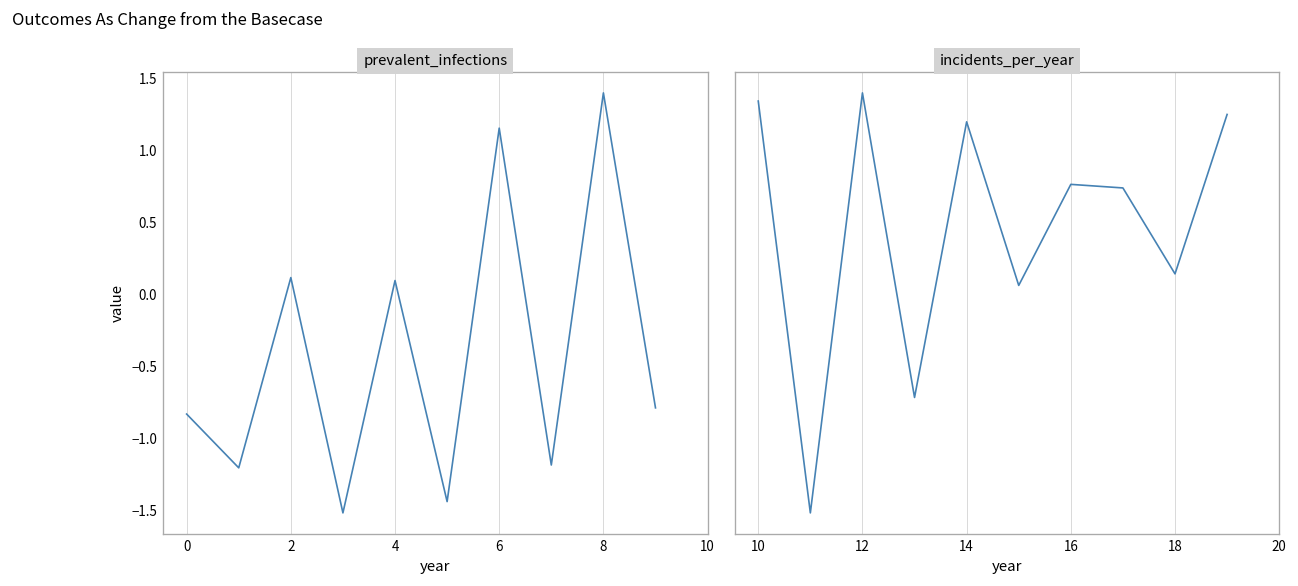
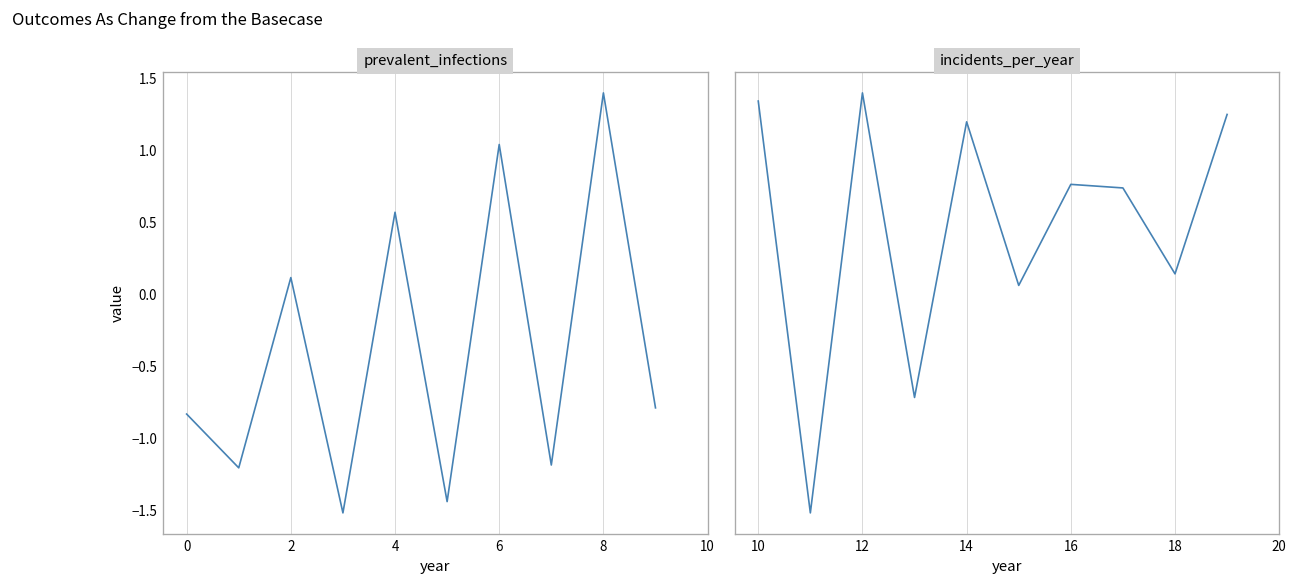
prevalent_infections, 4: 0.10 -> 0.57
prevalent_infections, 6: 1.16 -> 1.04
